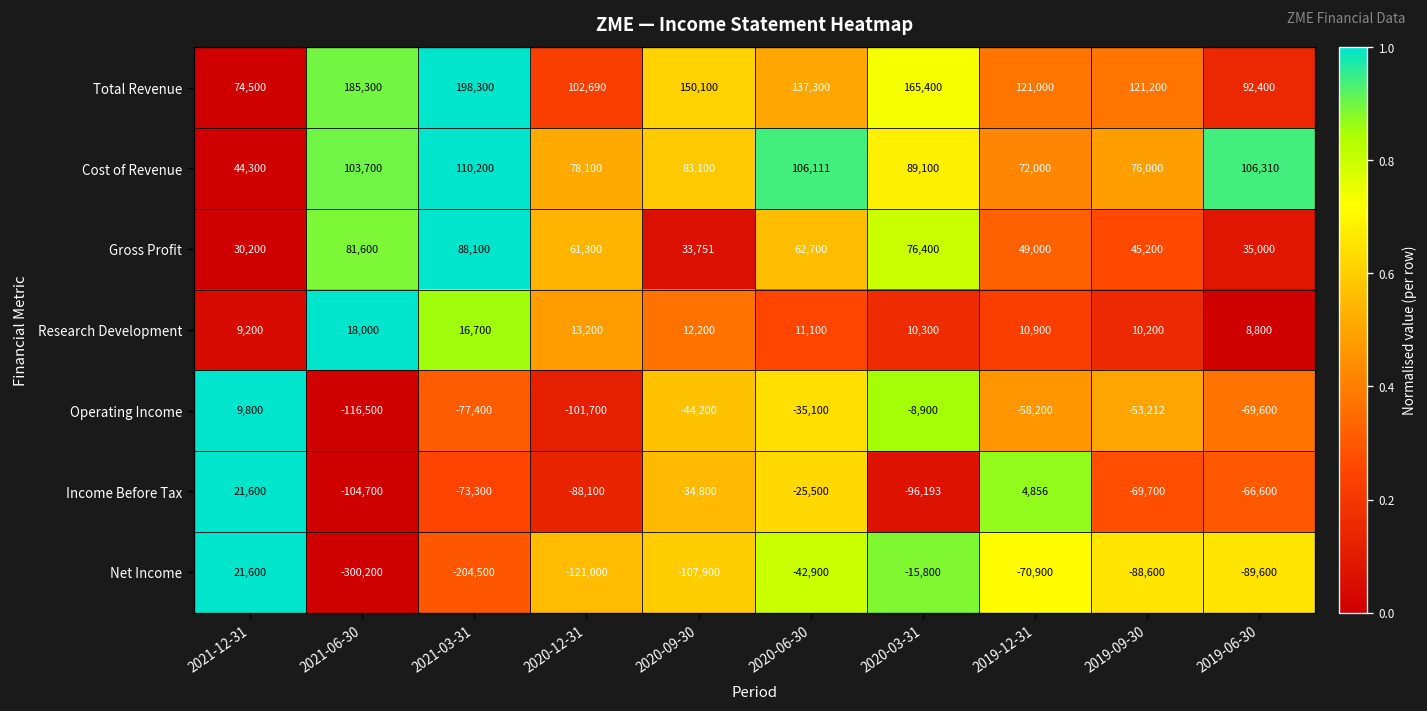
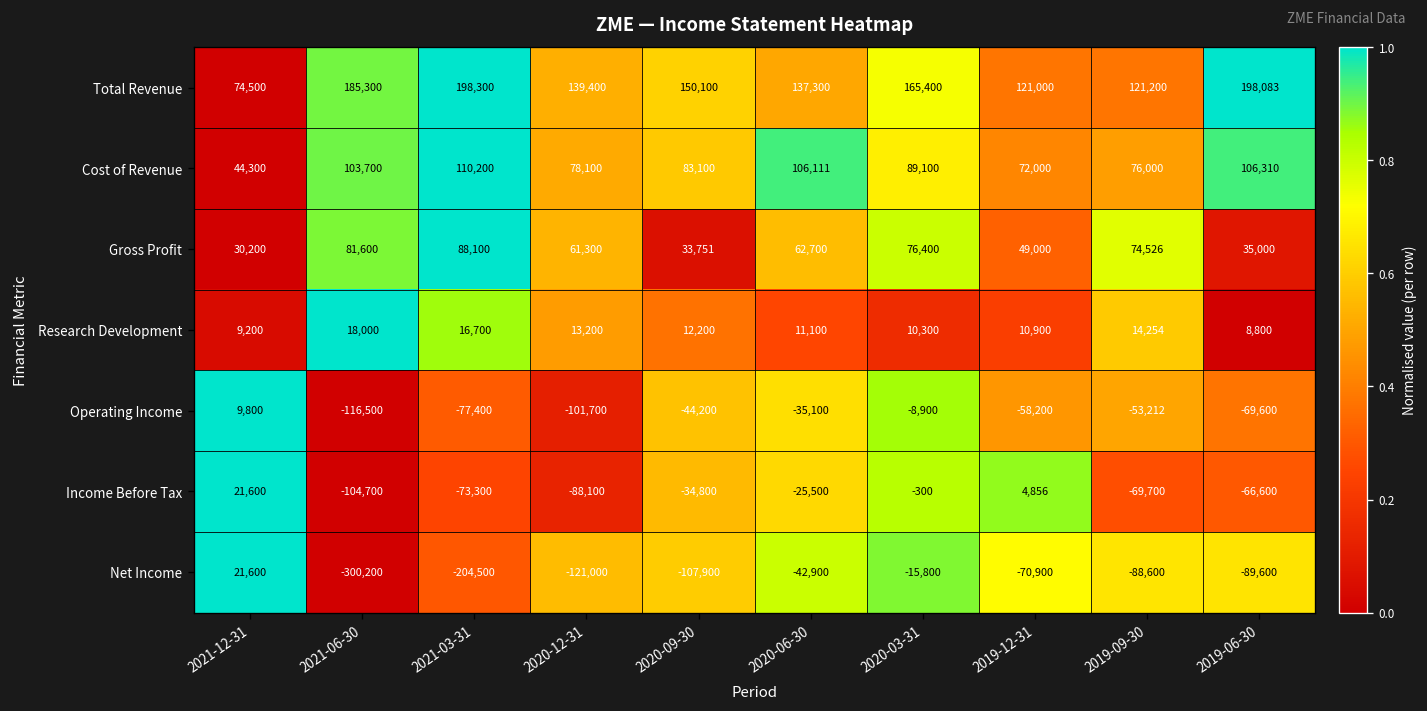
Total Revenue, 2020-12-31: 102,690 -> 139,400
Total Revenue, 2019-06-30: 92,400 -> 198,083
Gross Profit, 2019-09-30: 45,200 -> 74,526
Research Development, 2019-09-30: 10,200 -> 14,254
Income Before Tax, 2020-03-31: -96,193 -> -300
